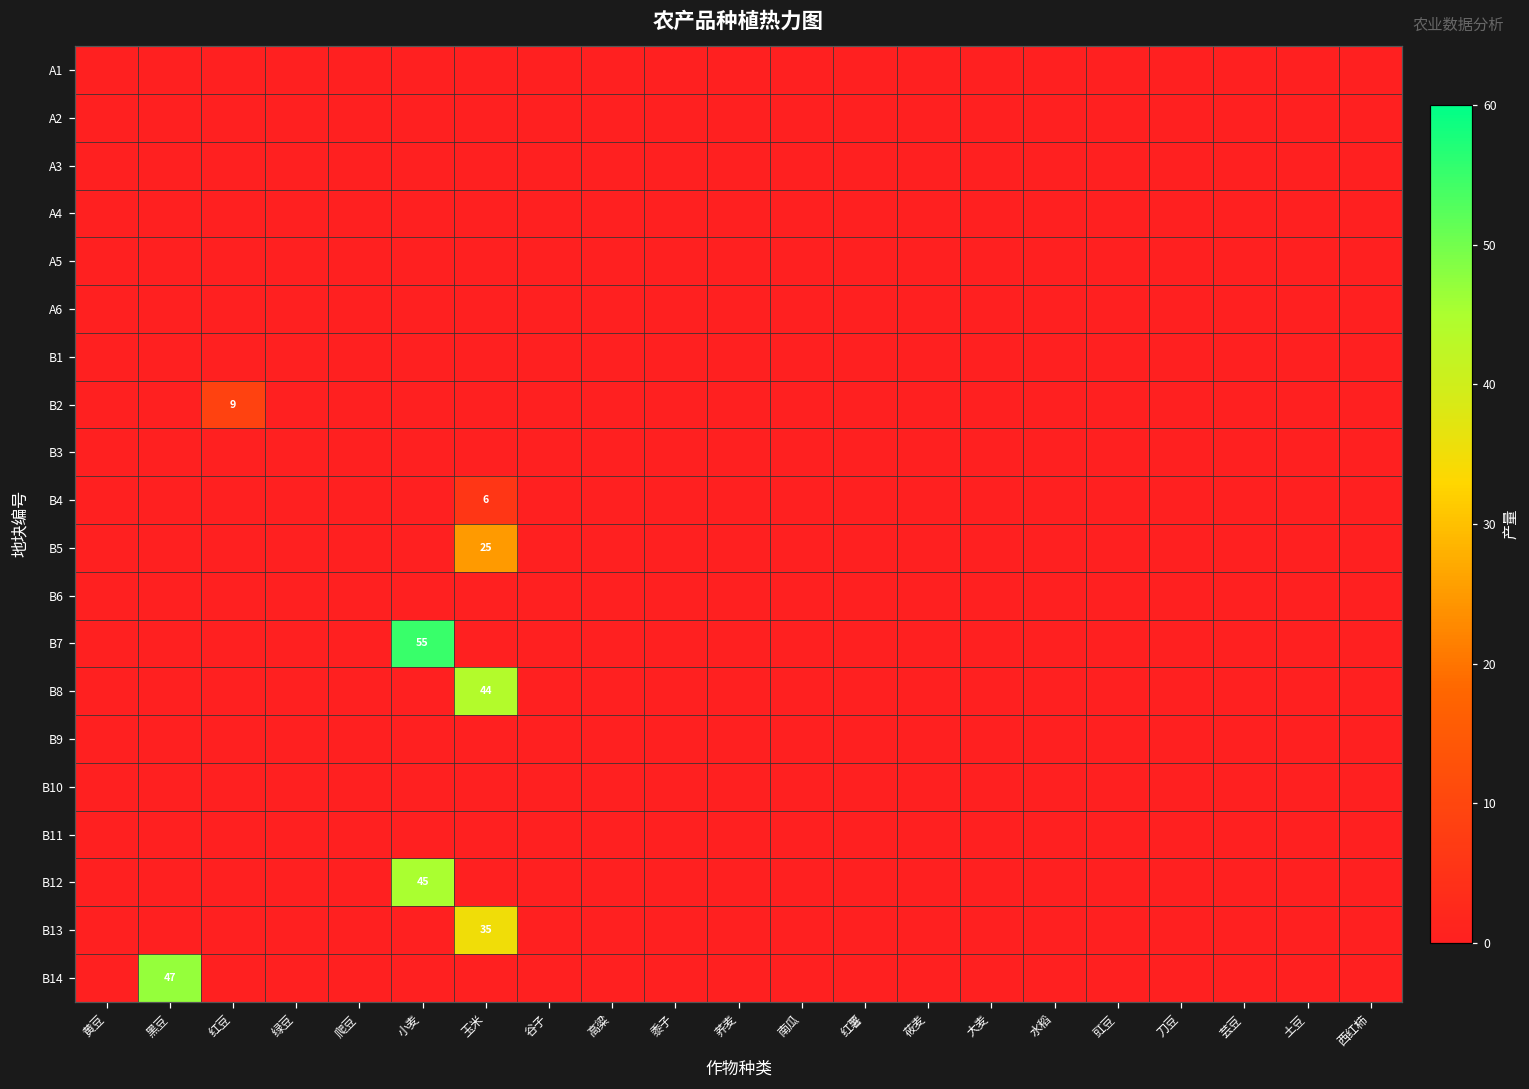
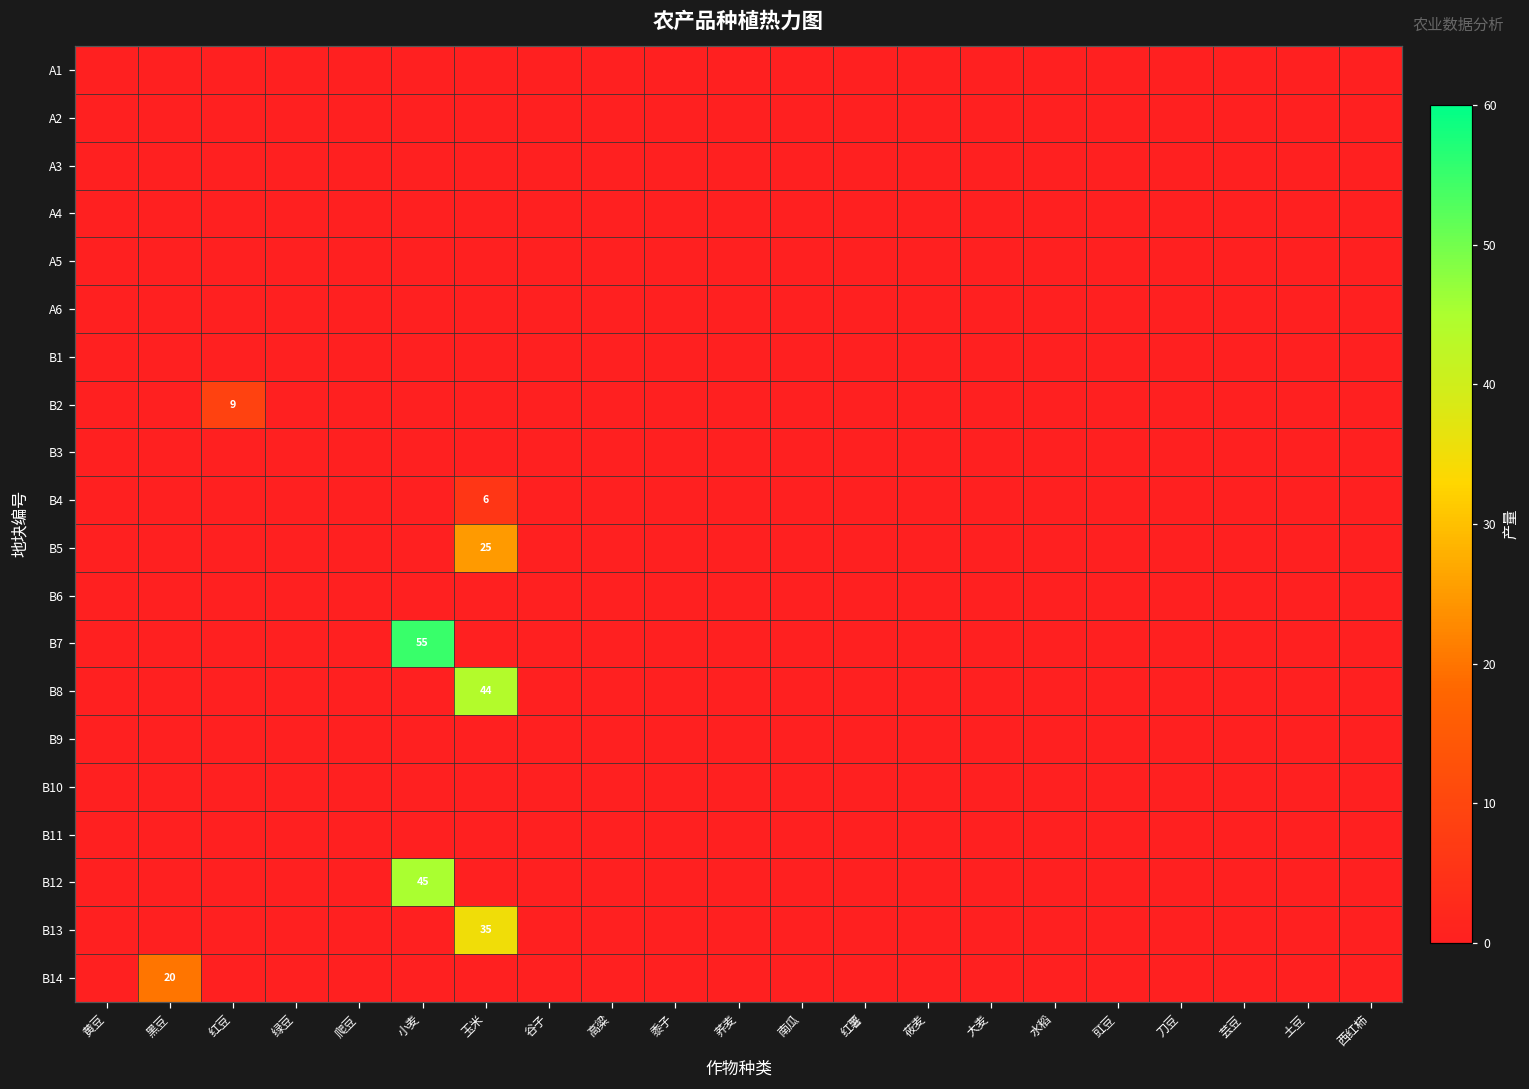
B14, 黑豆: 47 -> 20
